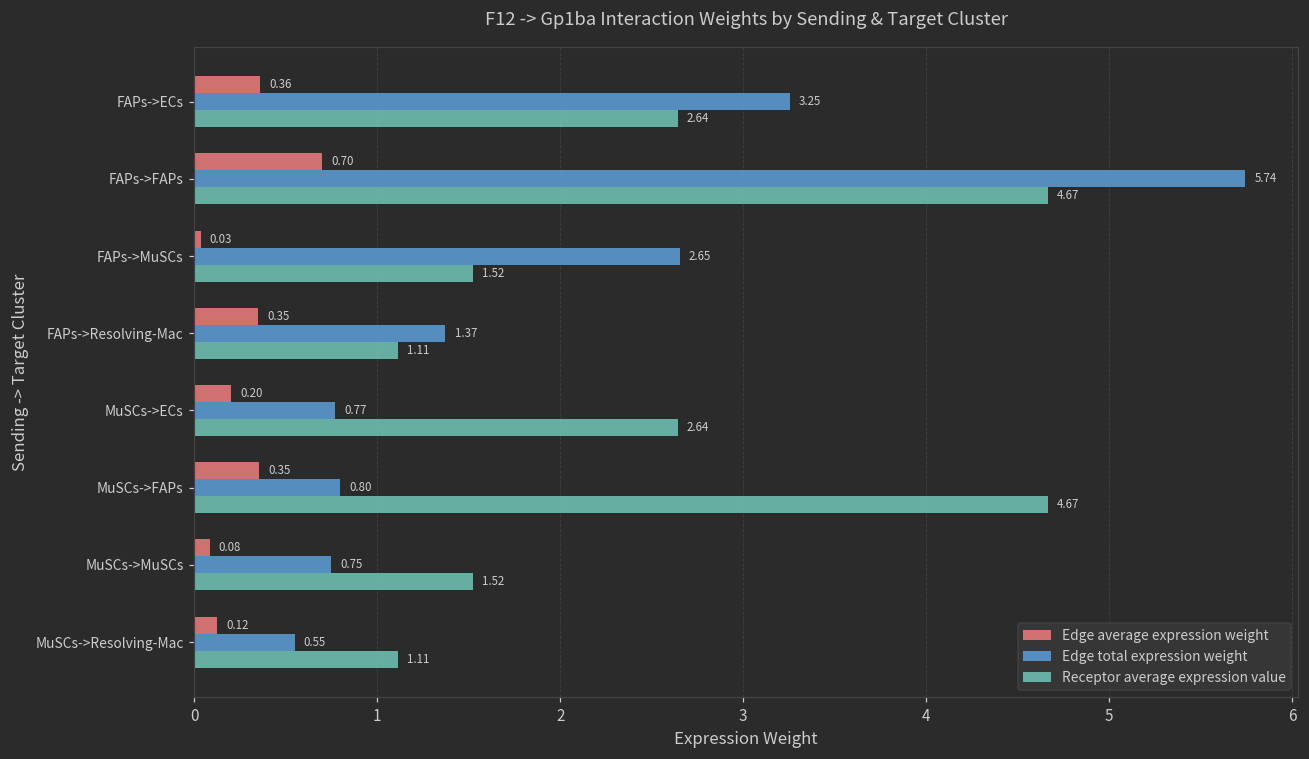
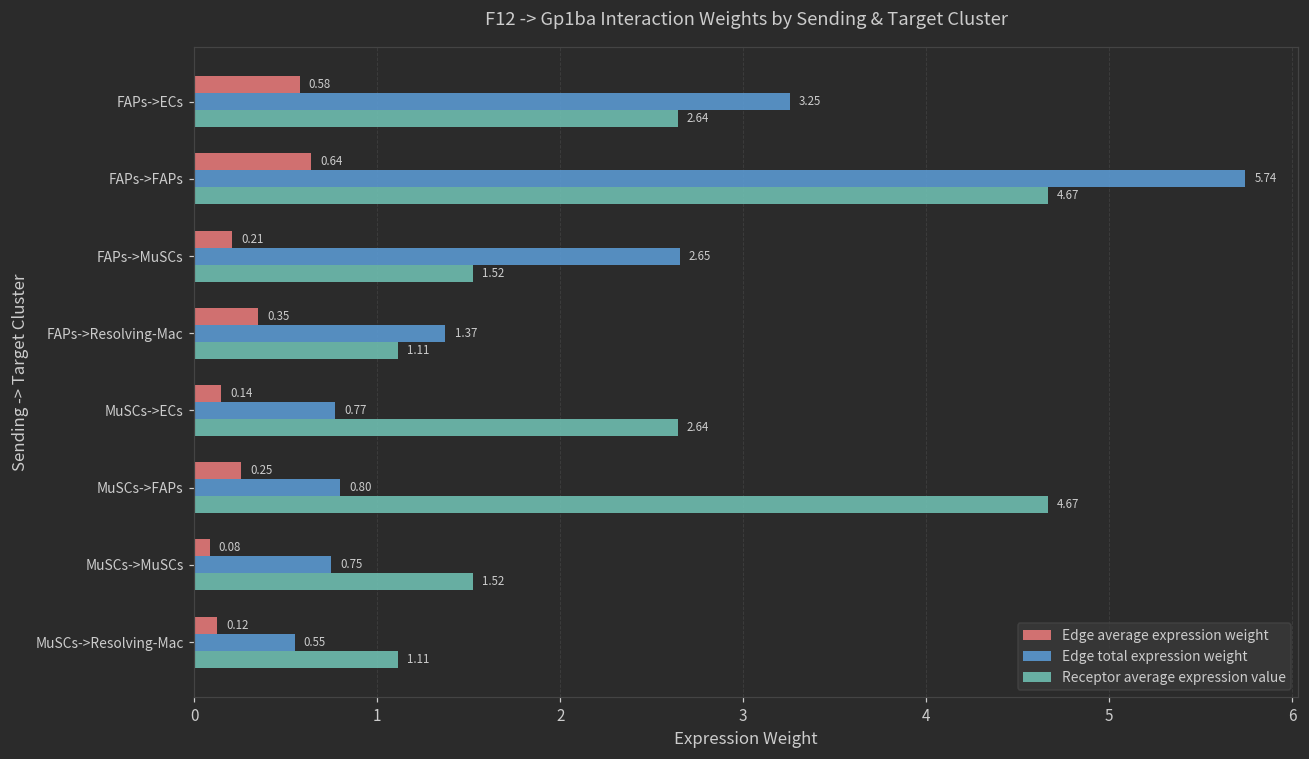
Edge average expression weight, FAPs->ECs: 0.36 -> 0.58
Edge average expression weight, FAPs->FAPs: 0.70 -> 0.64
Edge average expression weight, FAPs->MuSCs: 0.03 -> 0.21
Edge average expression weight, MuSCs->ECs: 0.20 -> 0.14
Edge average expression weight, MuSCs->FAPs: 0.35 -> 0.25
